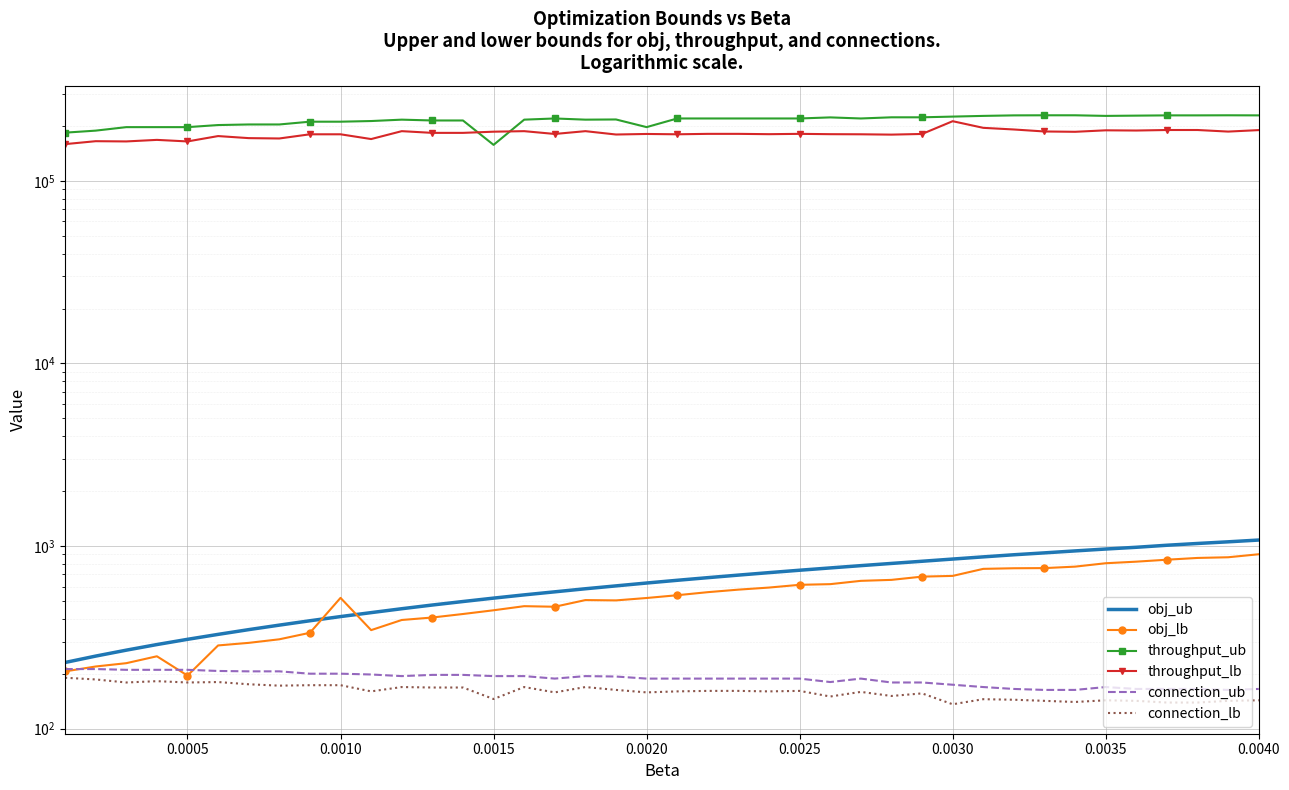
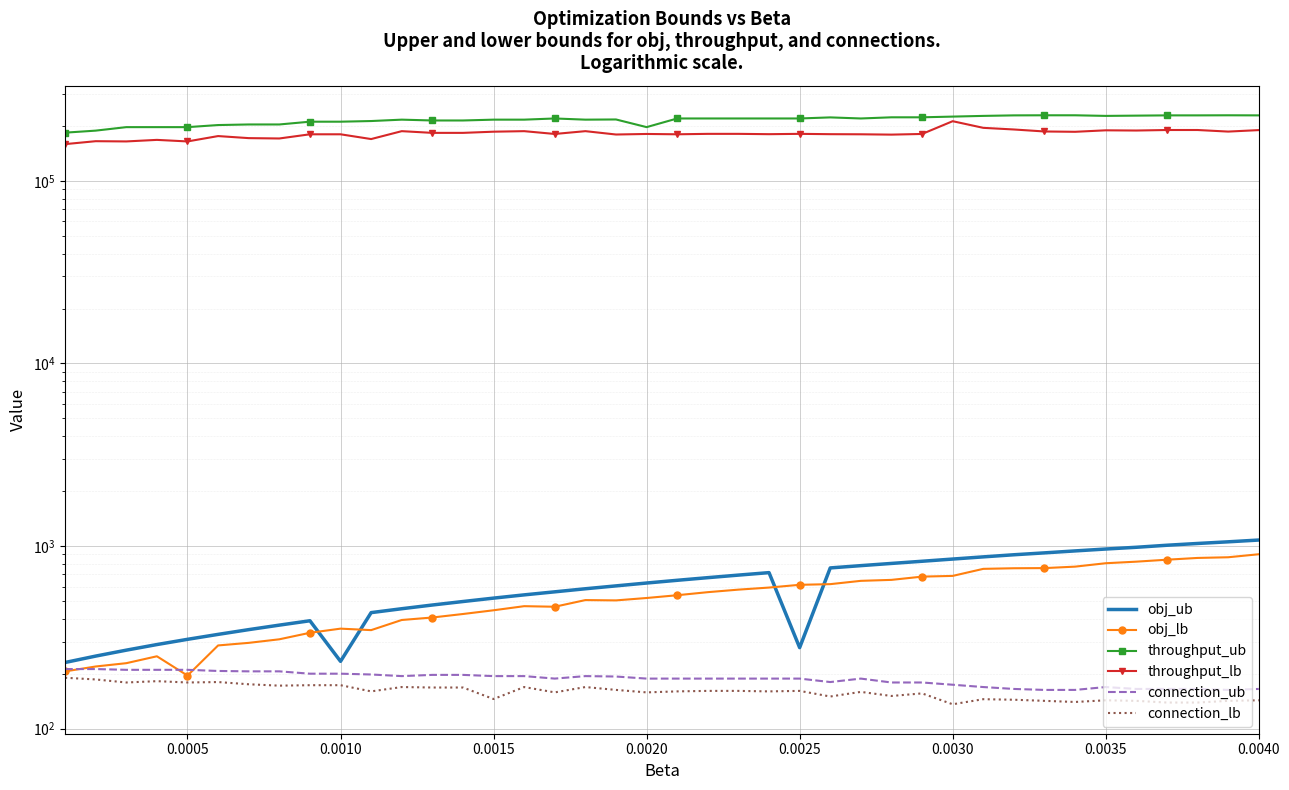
obj_ub, 0.0010: 410 -> 230
obj_lb, 0.0010: 520 -> 350
throughput_ub, 0.0015: 160000 -> 220000
obj_ub, 0.0025: 740 -> 280
